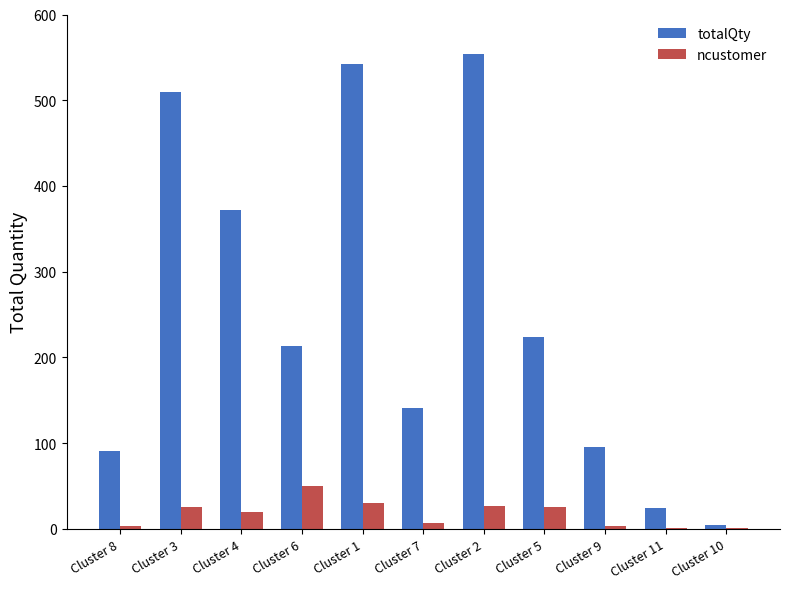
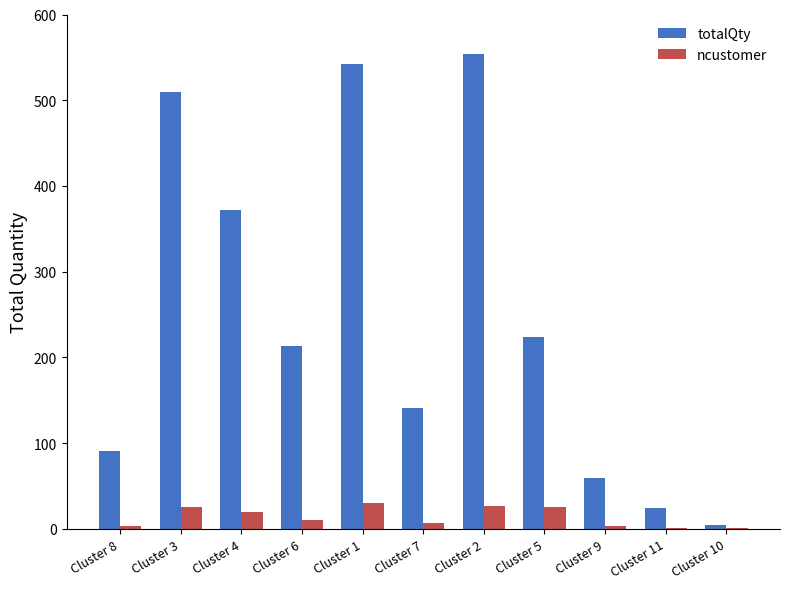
ncustomer, Cluster 6: 50 -> 10
totalQty, Cluster 9: 100 -> 60
